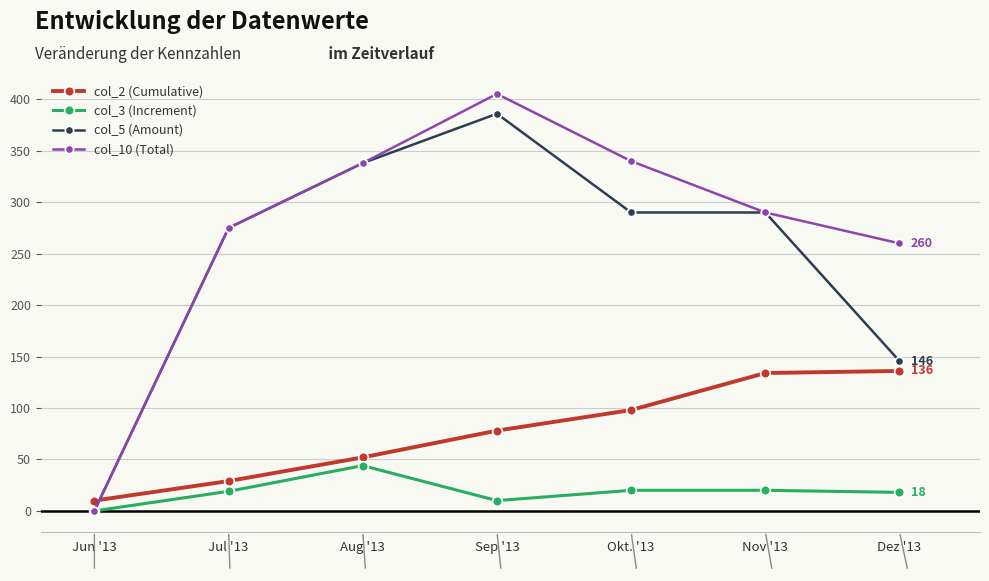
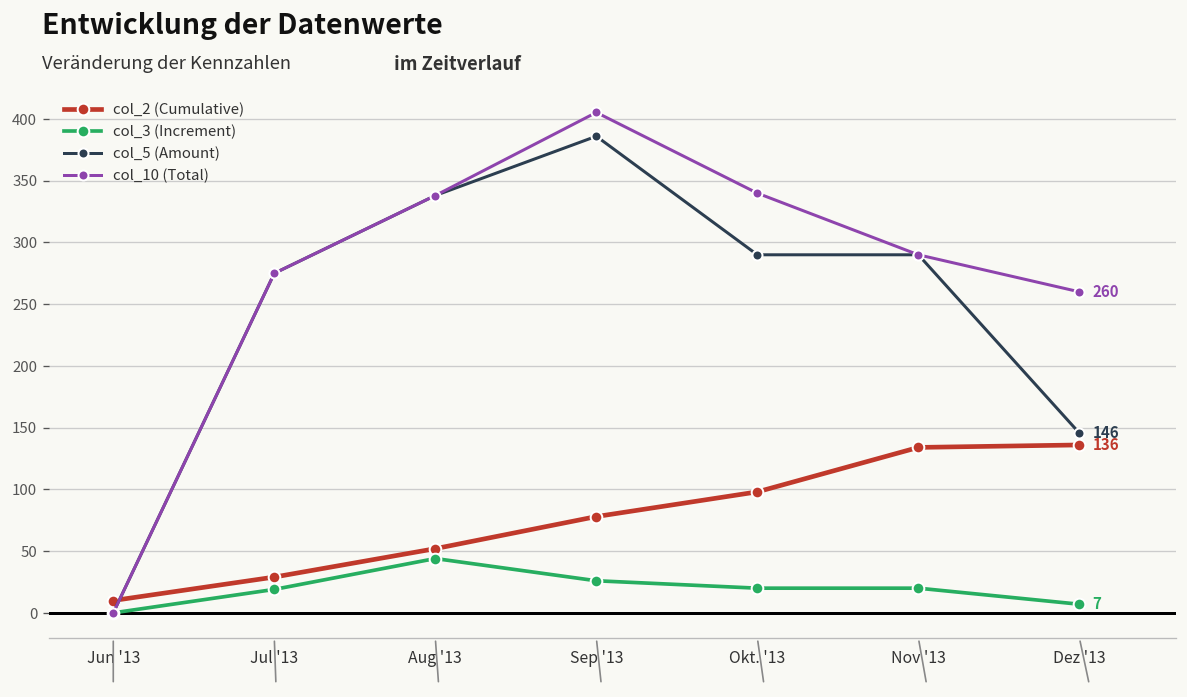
col_3 (Increment), Sep '13: 10 -> 26
col_3 (Increment), Dez '13: 18 -> 7
